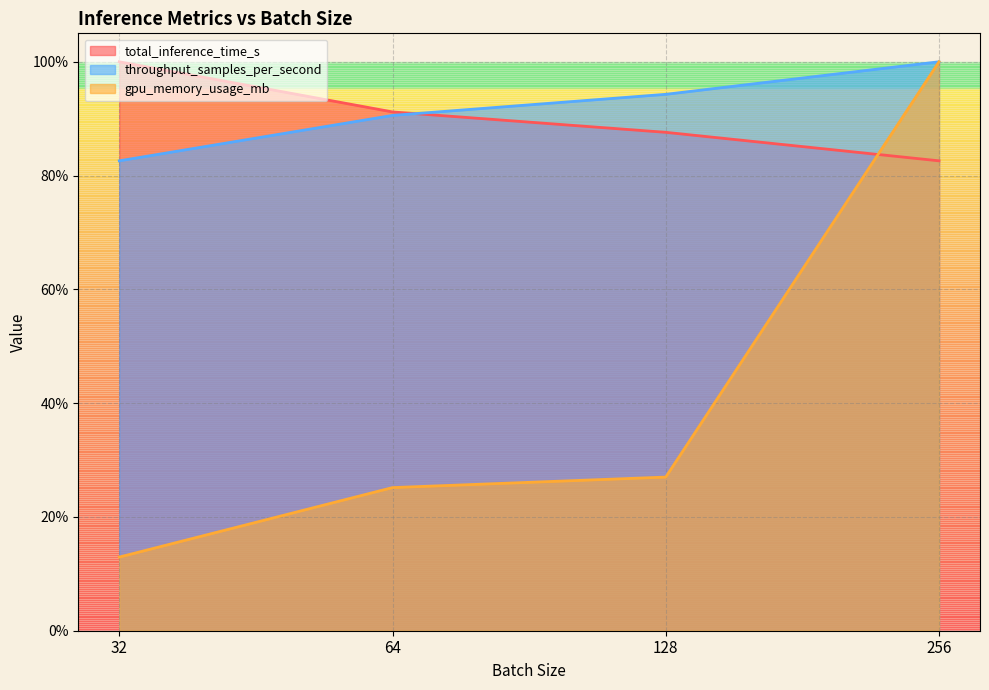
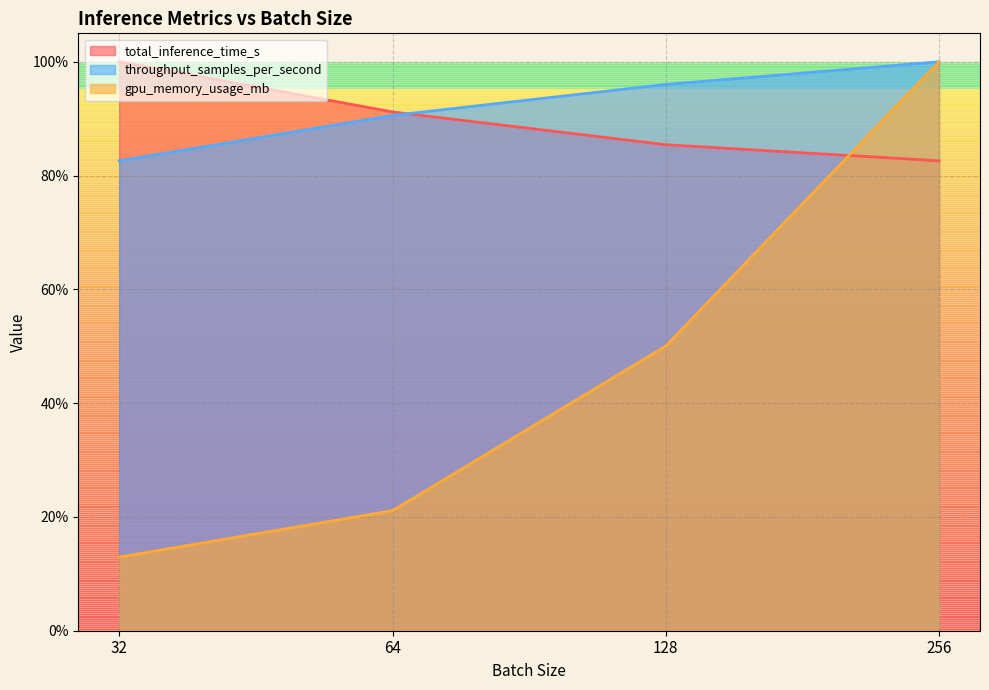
gpu_memory_usage_mb, 64: 25% -> 21%
total_inference_time_s, 128: 88% -> 85%
throughput_samples_per_second, 128: 94% -> 96%
gpu_memory_usage_mb, 128: 27% -> 50%
